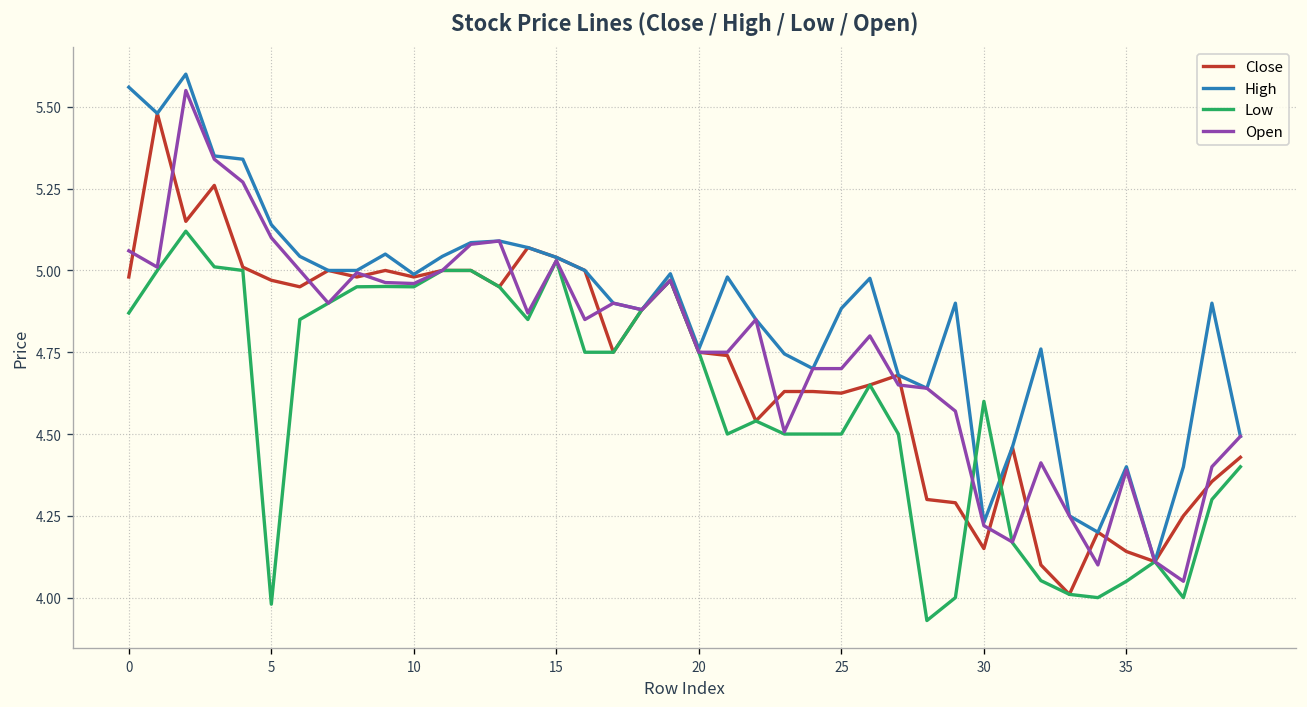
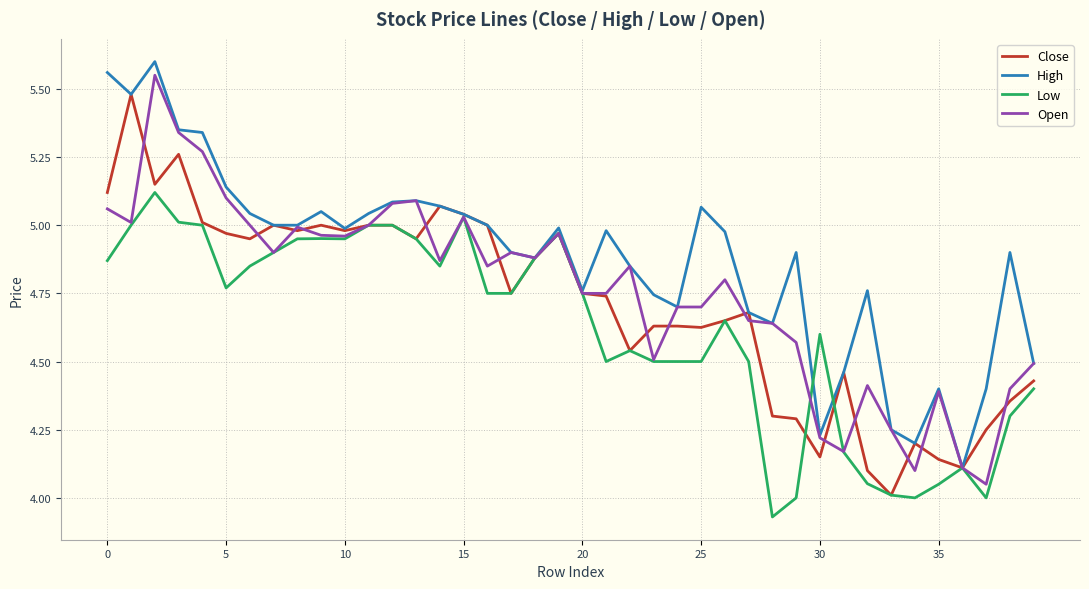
Close, 0: 4.98 -> 5.12
Low, 5: 3.98 -> 4.77
High, 25: 4.88 -> 5.07
